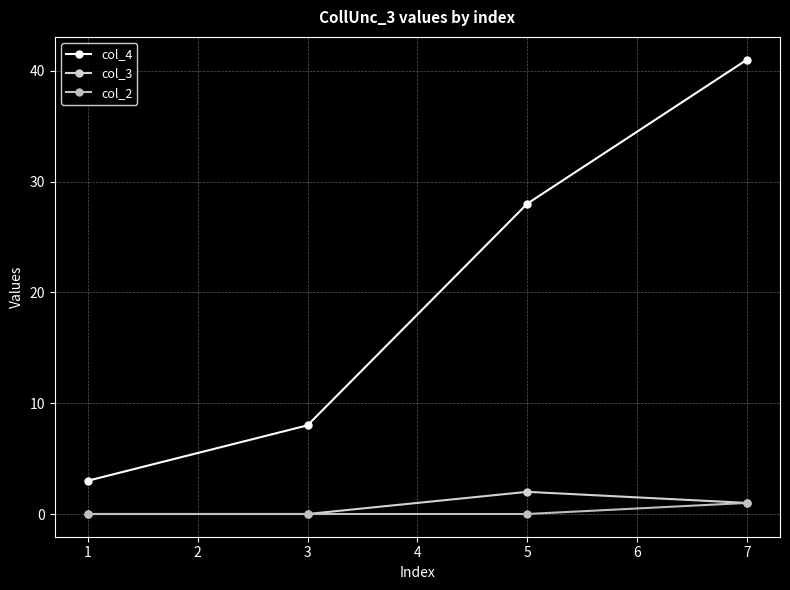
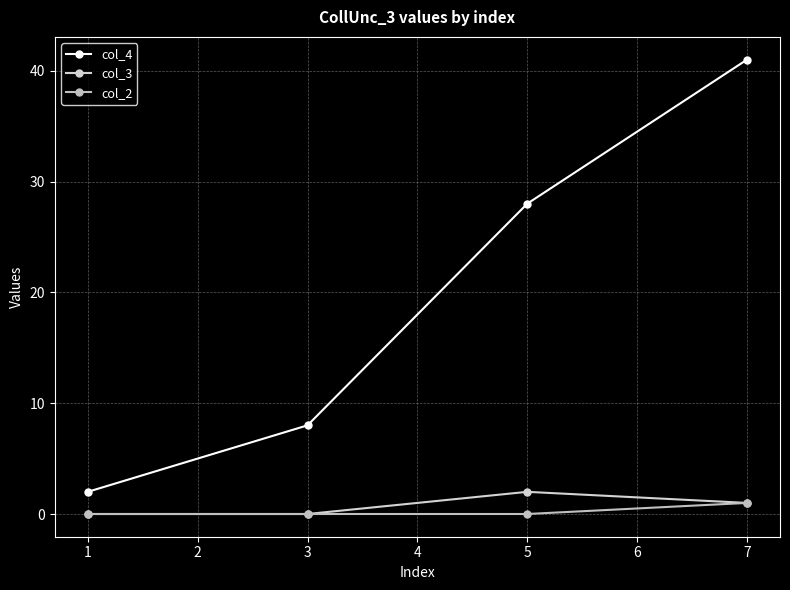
col_4, 1: 3 -> 2
